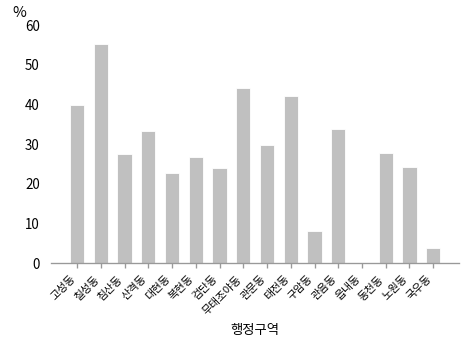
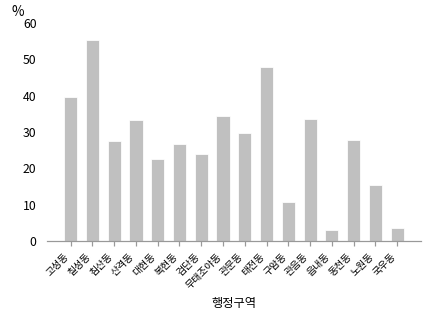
무태조야동: 44 -> 34
태전동: 42 -> 48
구암동: 8 -> 11
읍내동: 0 -> 3
노원동: 24 -> 15
